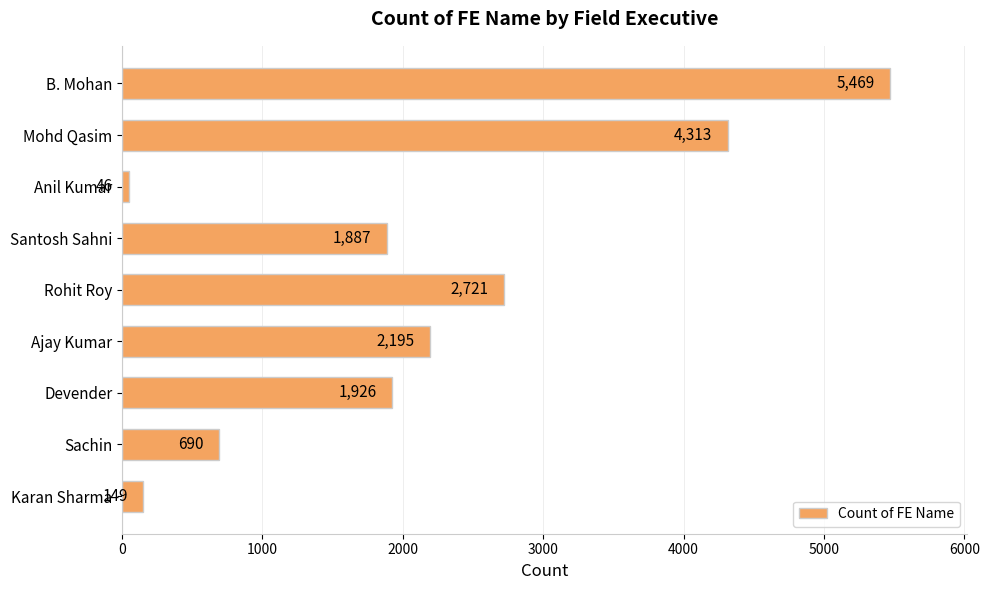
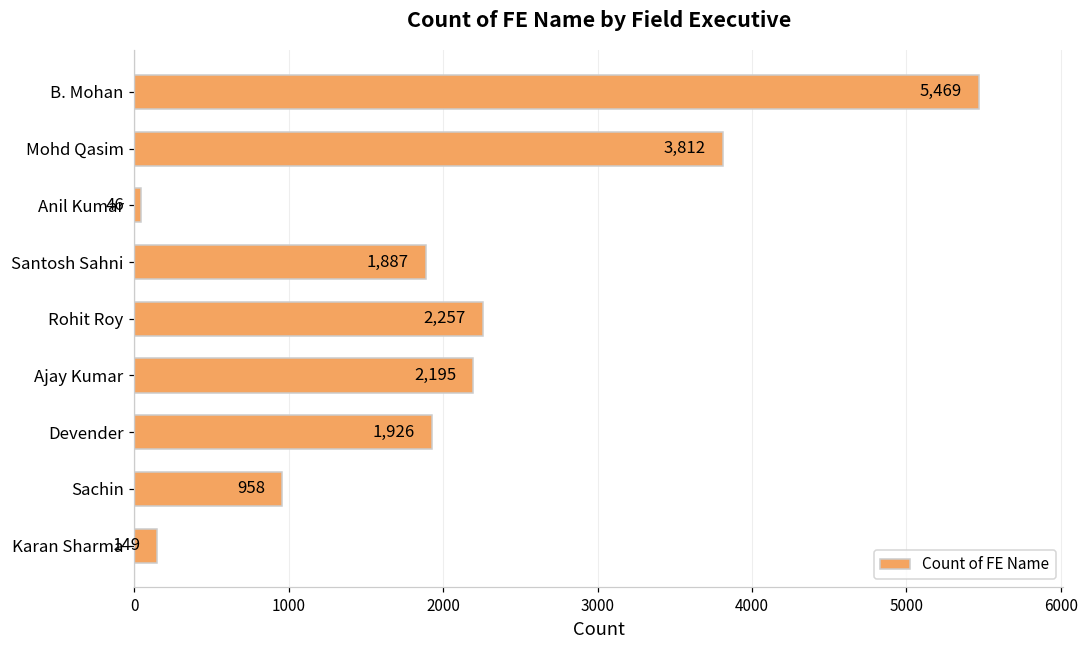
Mohd Qasim: 4,313 -> 3,812
Rohit Roy: 2,721 -> 2,257
Sachin: 690 -> 958
